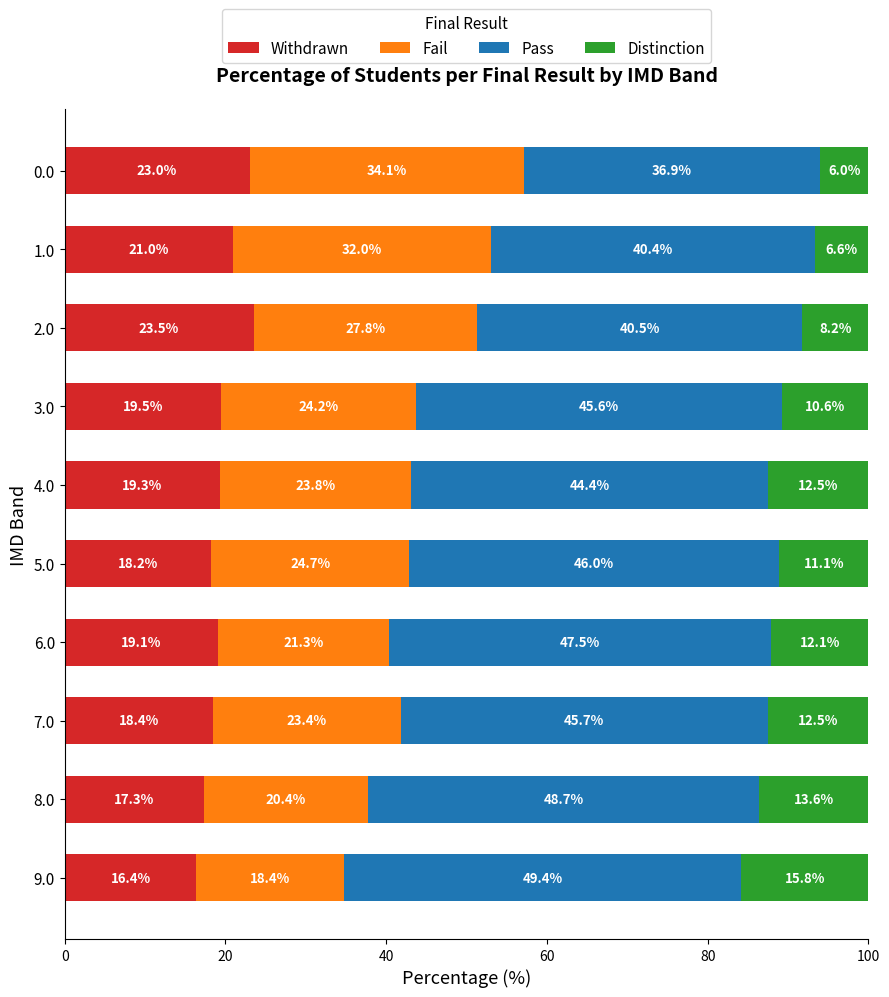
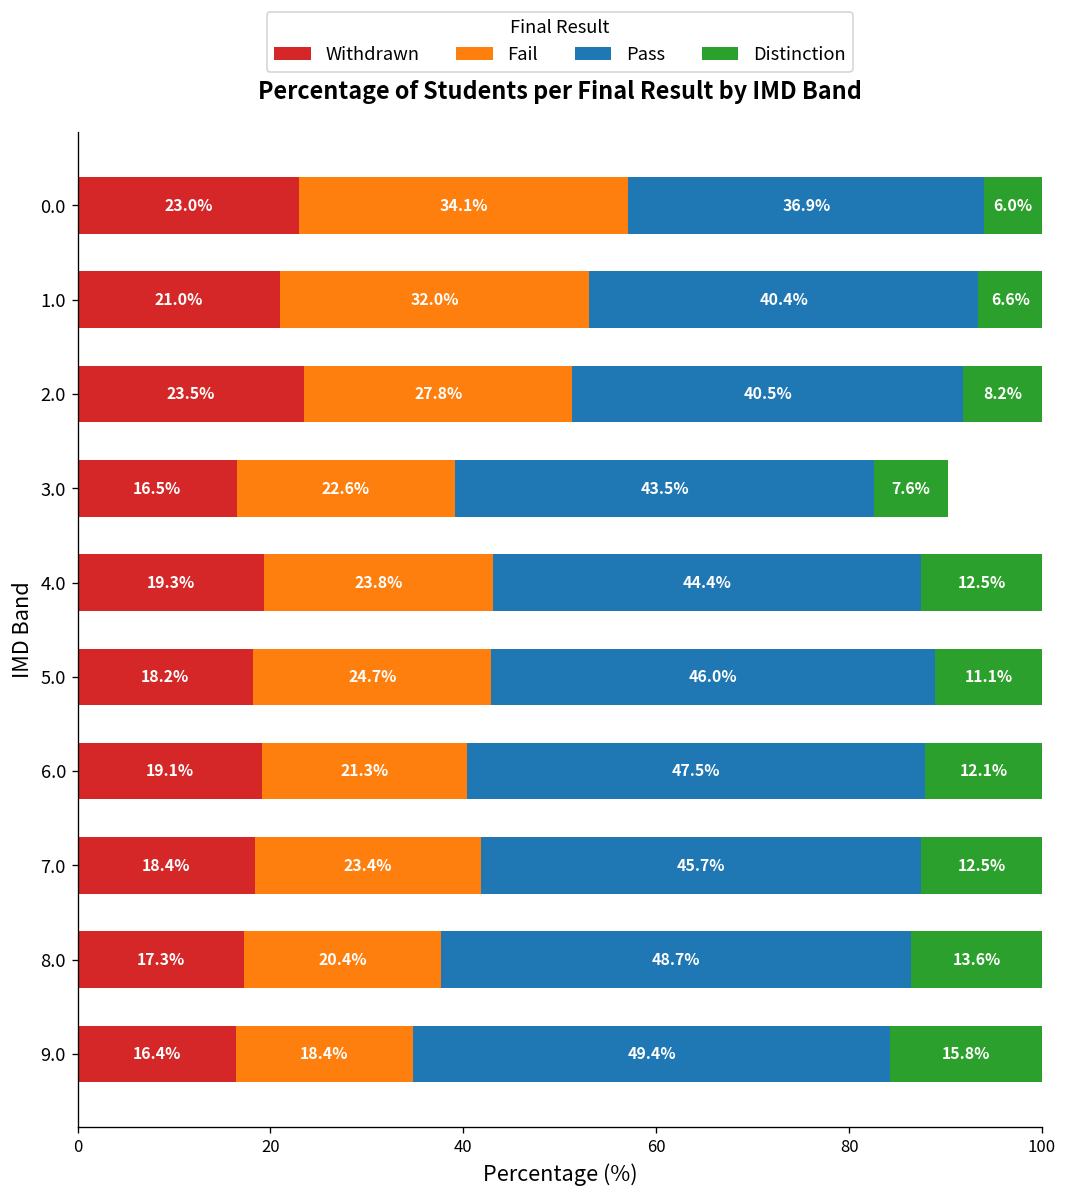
Withdrawn, 3.0: 19.5% -> 16.5%
Fail, 3.0: 24.2% -> 22.6%
Pass, 3.0: 45.6% -> 43.5%
Distinction, 3.0: 10.6% -> 7.6%
